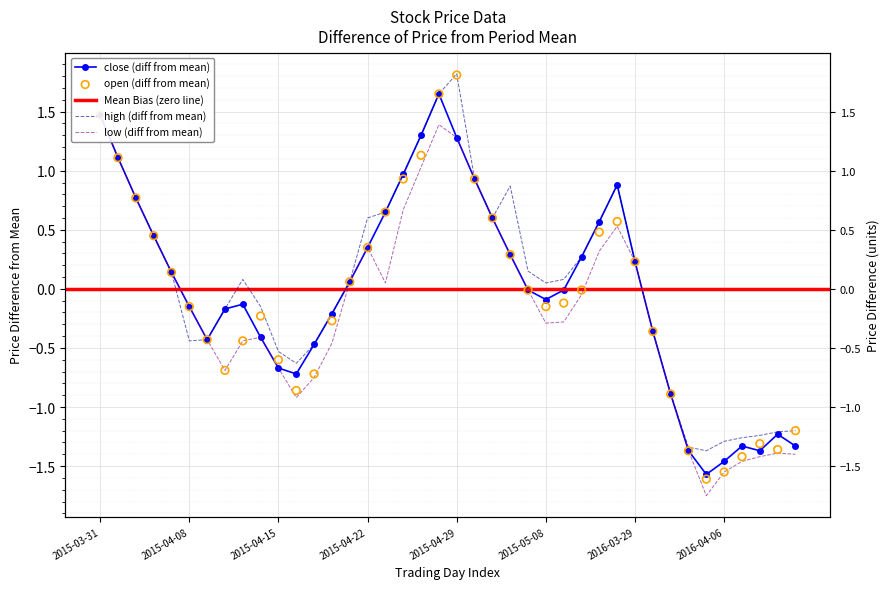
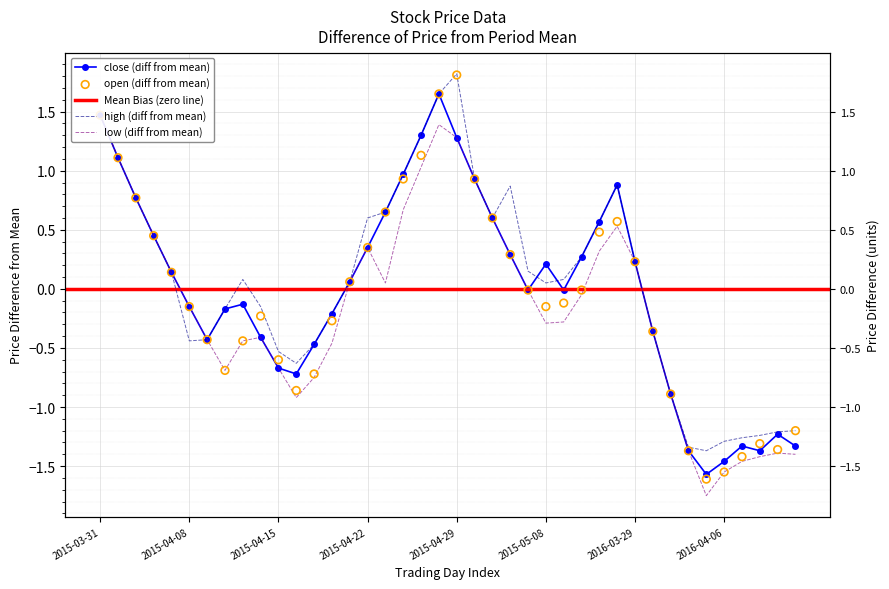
close (diff from mean), 2015-05-08: -0.09 -> 0.21
